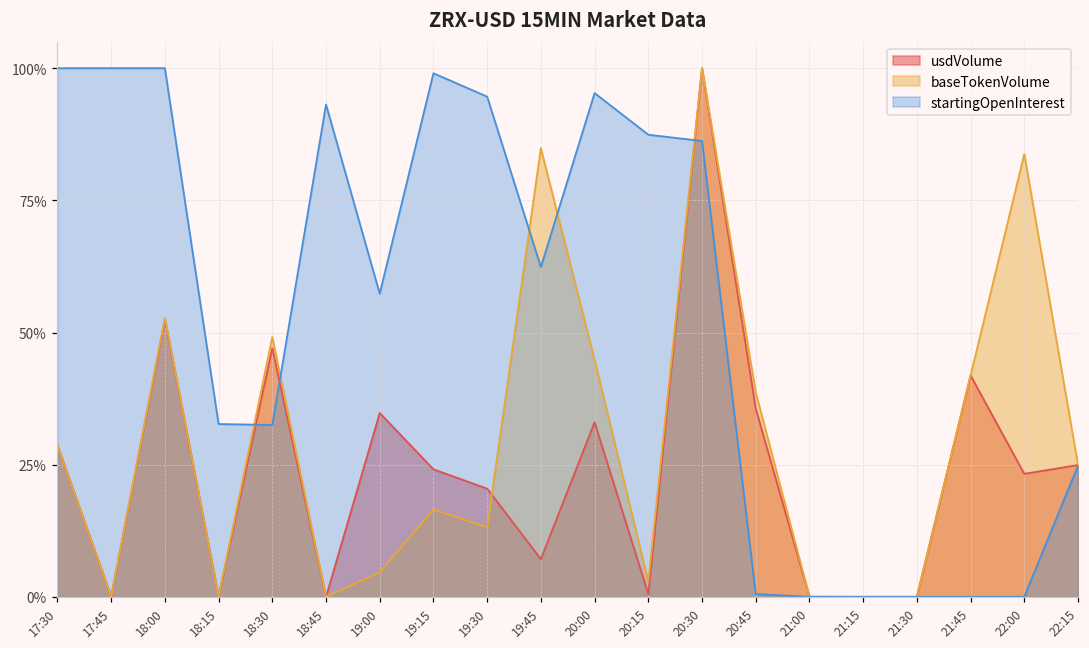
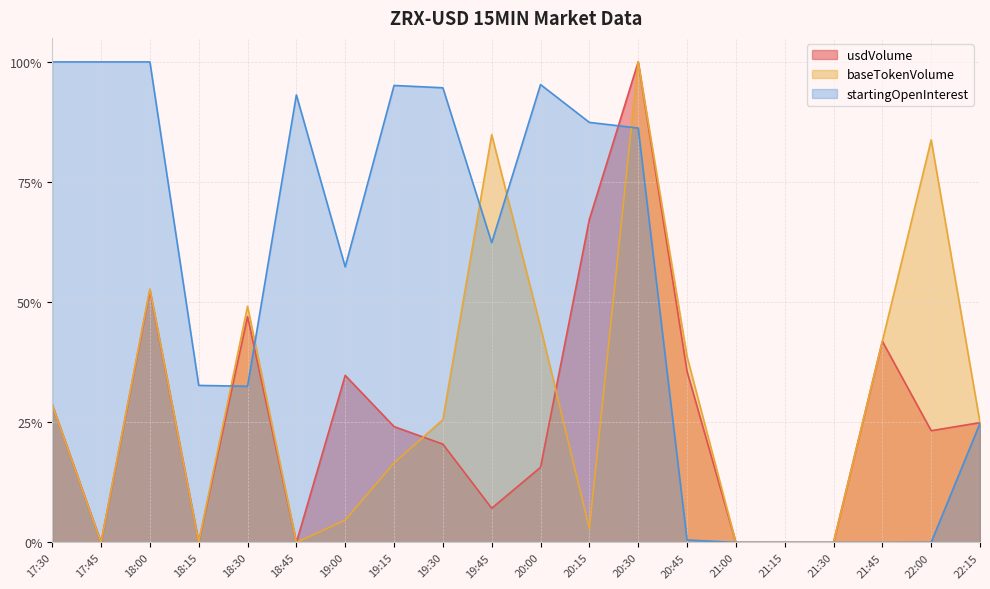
startingOpenInterest, 19:15: 99% -> 95%
baseTokenVolume, 19:30: 13% -> 26%
usdVolume, 20:00: 33% -> 16%
usdVolume, 20:15: 1% -> 67%
